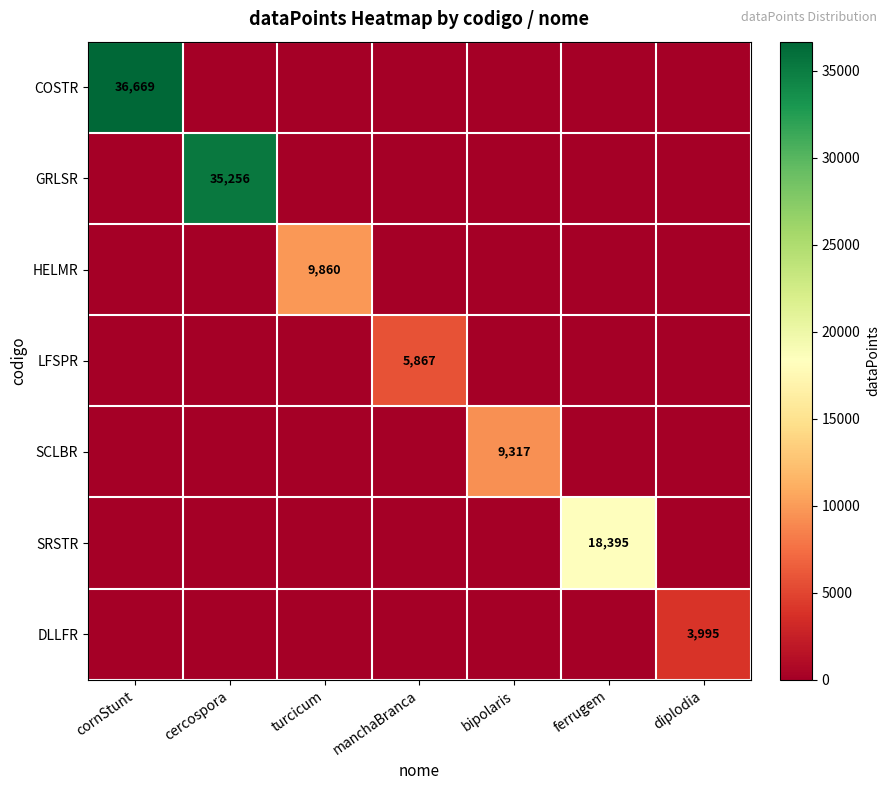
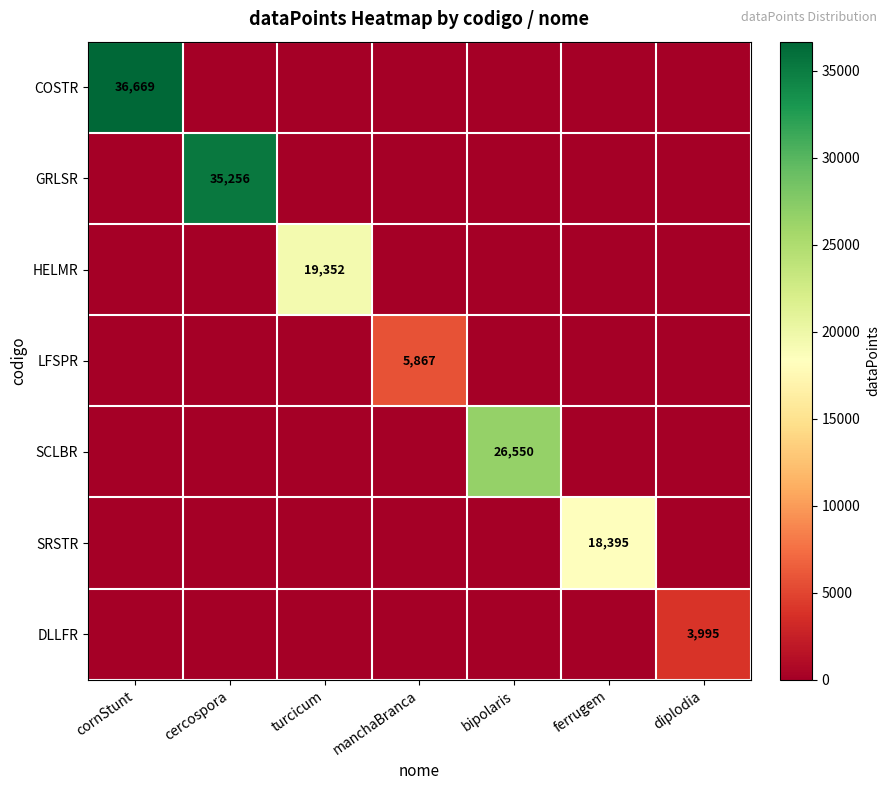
HELMR, turcicum: 9,860 -> 19,352
SCLBR, bipolaris: 9,317 -> 26,550
